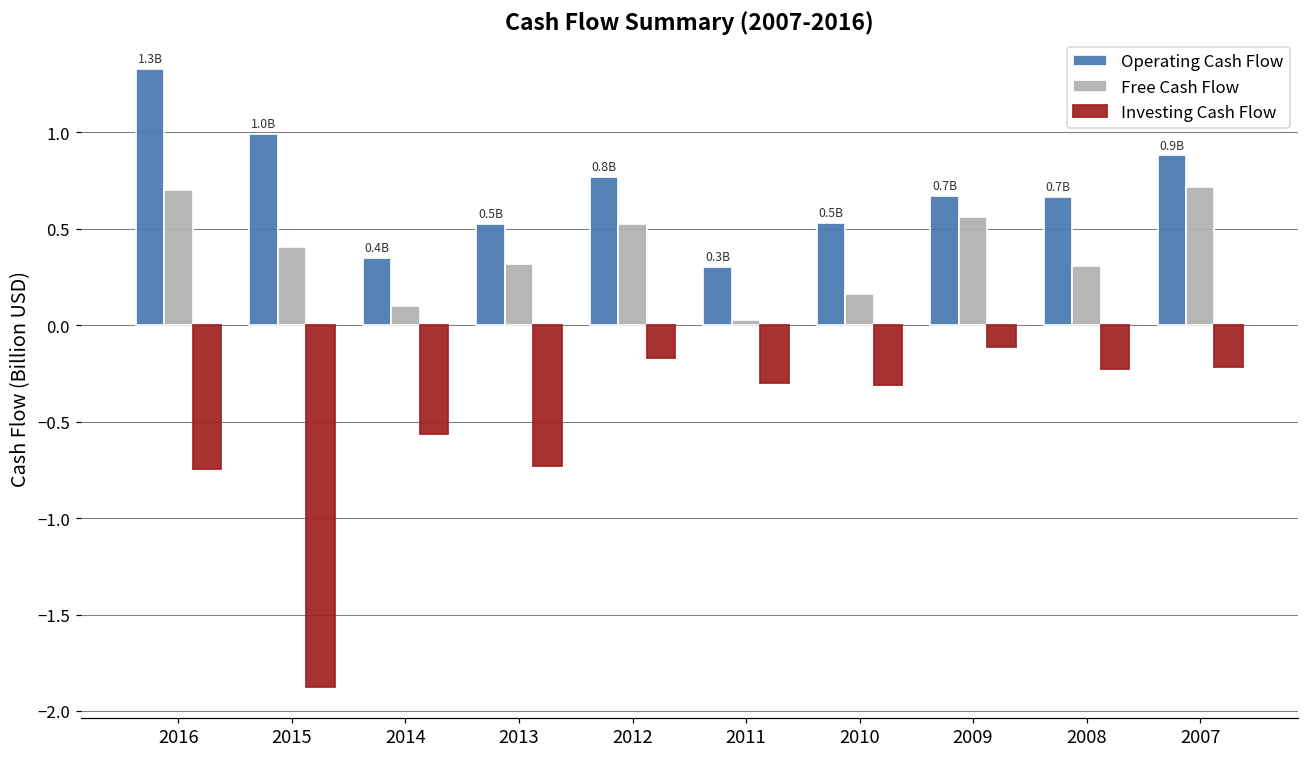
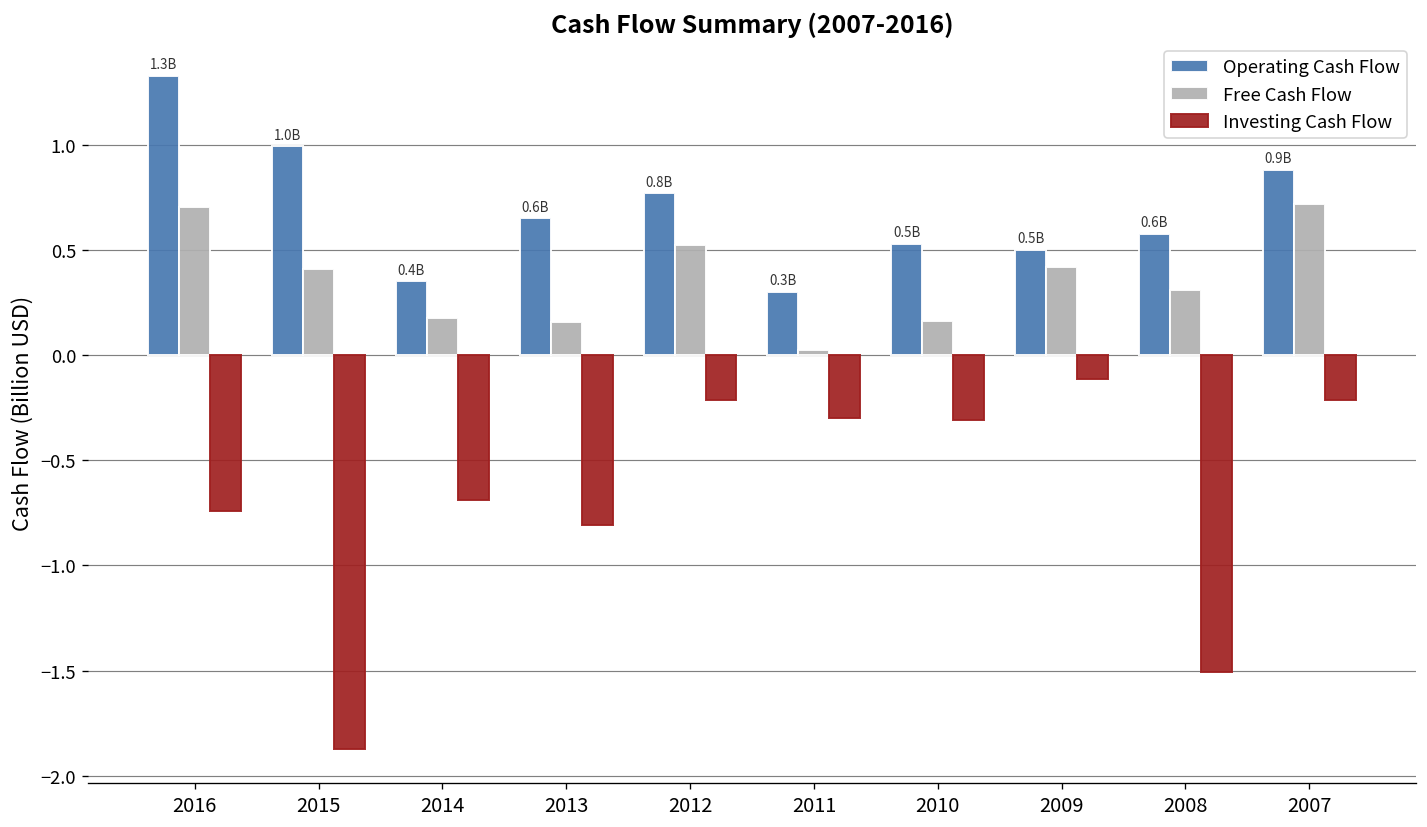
Free Cash Flow, 2014: 0.10 -> 0.18
Investing Cash Flow, 2014: -0.57 -> -0.69
Operating Cash Flow, 2013: 0.5B -> 0.6B
Free Cash Flow, 2013: 0.32 -> 0.16
Investing Cash Flow, 2013: -0.73 -> -0.81
Investing Cash Flow, 2012: -0.17 -> -0.22
Operating Cash Flow, 2009: 0.7B -> 0.5B
Free Cash Flow, 2009: 0.56 -> 0.42
Operating Cash Flow, 2008: 0.7B -> 0.6B
Investing Cash Flow, 2008: -0.23 -> -1.51
